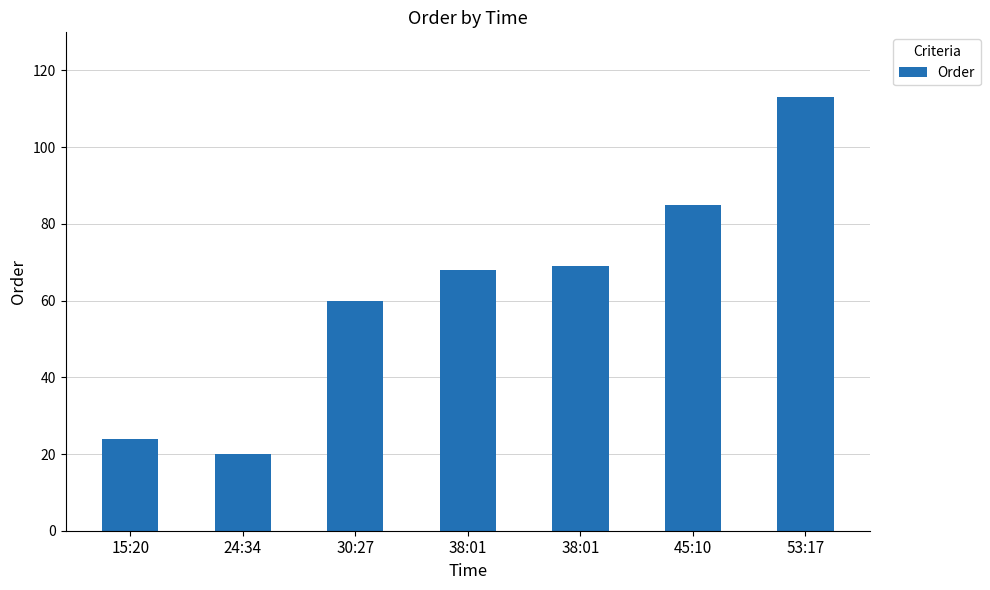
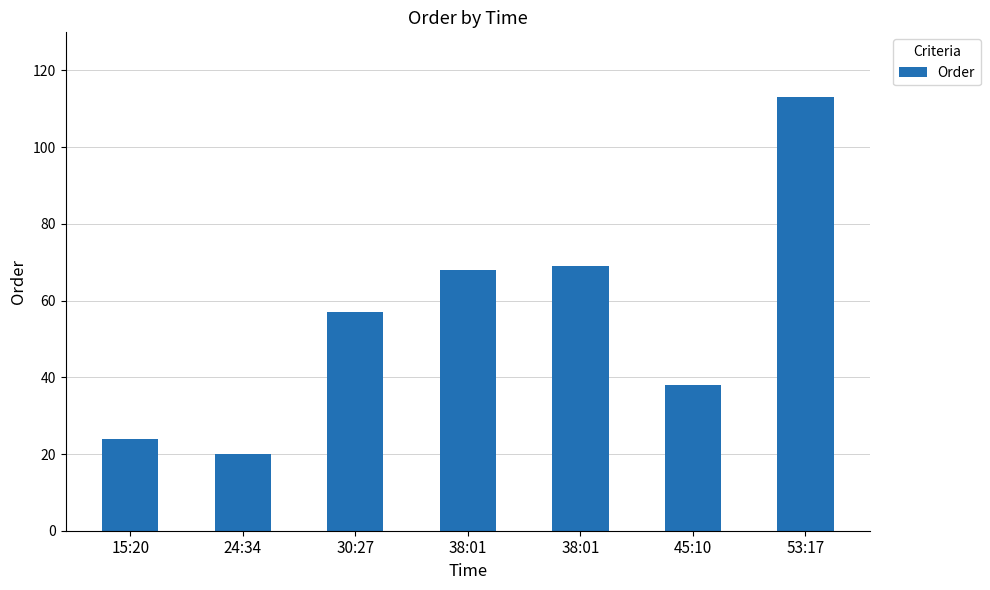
30:27: 60 -> 57
45:10: 85 -> 38
